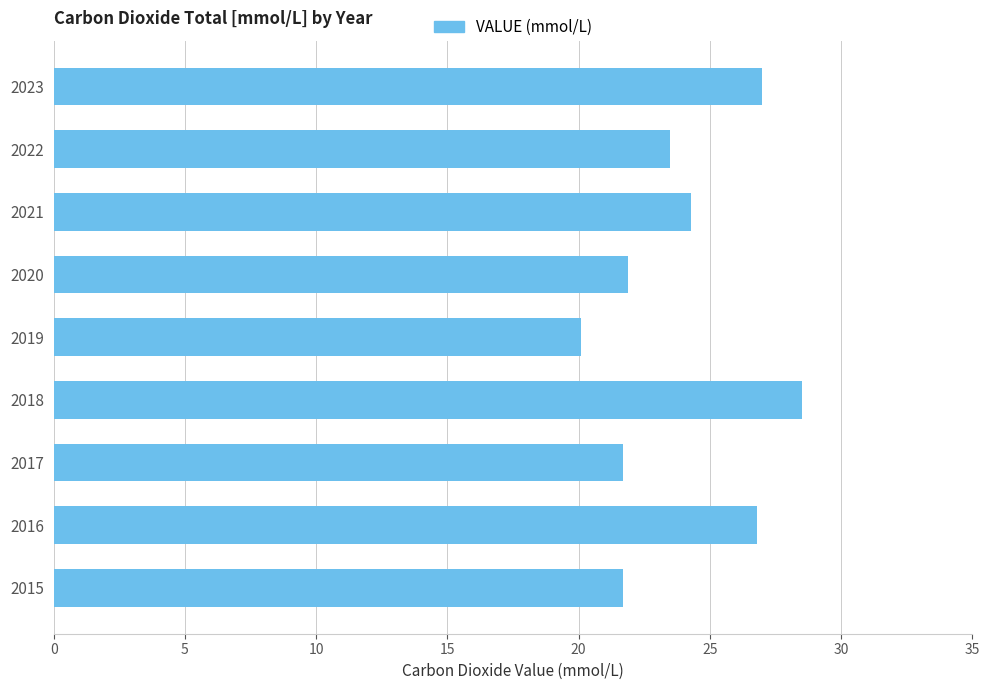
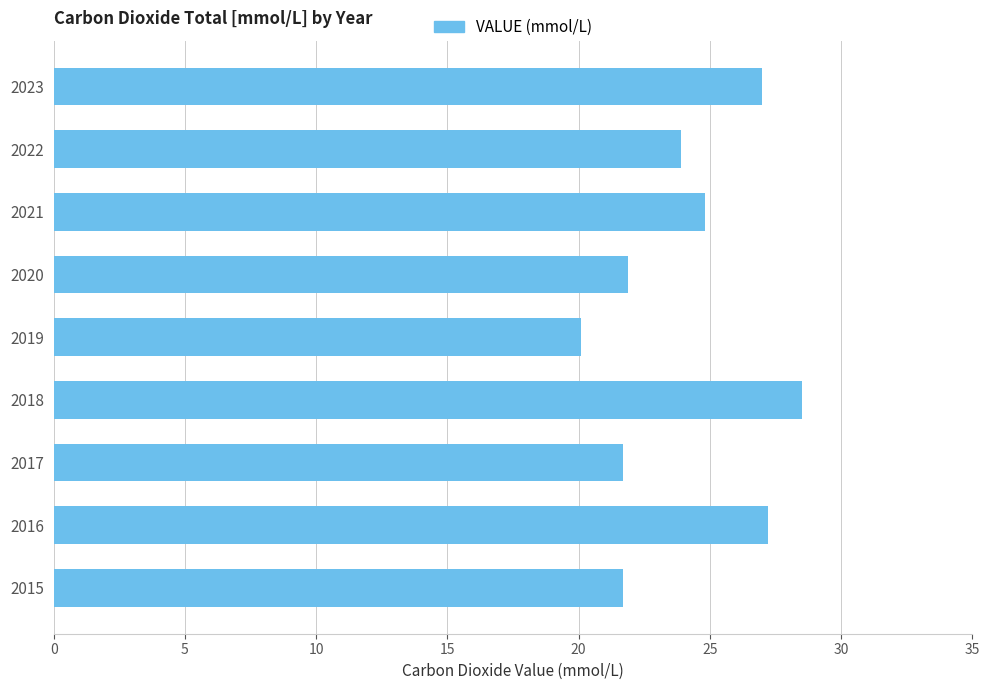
2022: 23.5 -> 23.9
2021: 24.3 -> 24.8
2016: 26.8 -> 27.2
